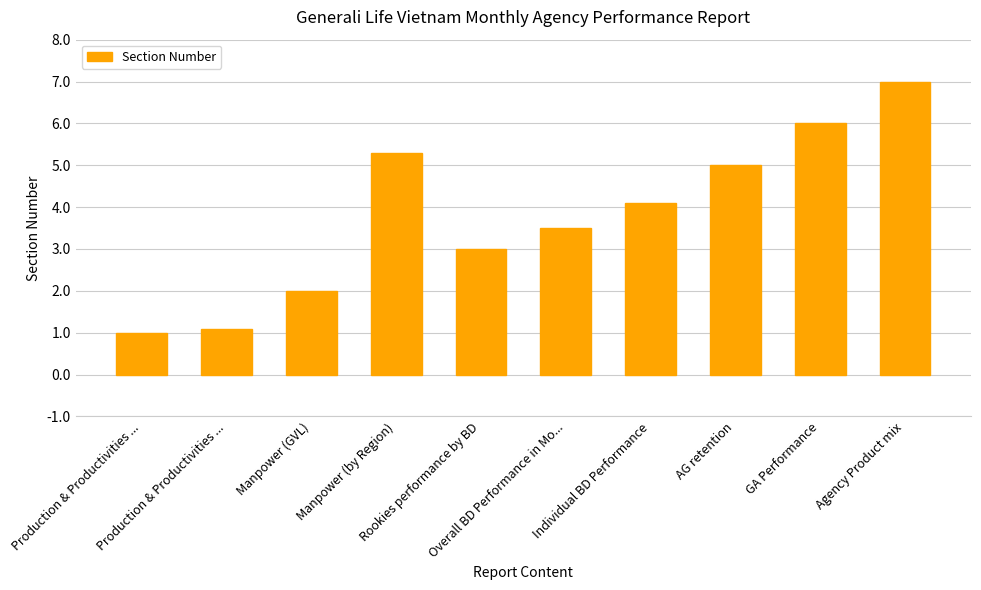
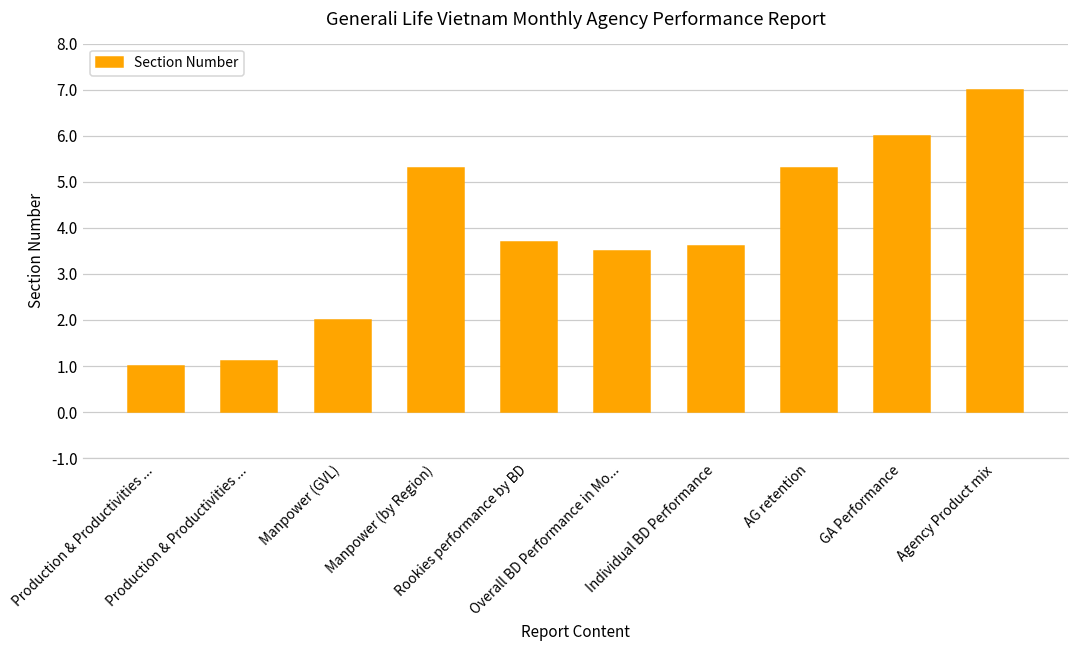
Rookies performance by BD: 3.0 -> 3.7
Individual BD Performance: 4.1 -> 3.6
AG retention: 5.0 -> 5.3
